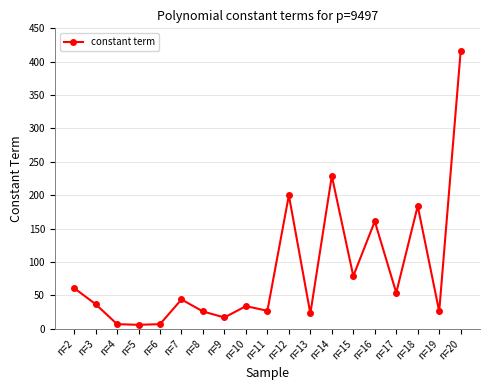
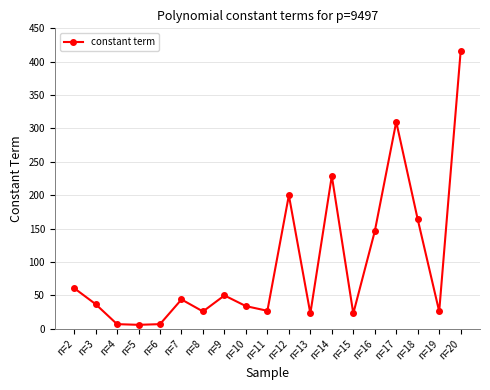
n=9: 20 -> 50
n=15: 80 -> 20
n=16: 160 -> 150
n=17: 50 -> 310
n=18: 180 -> 160
